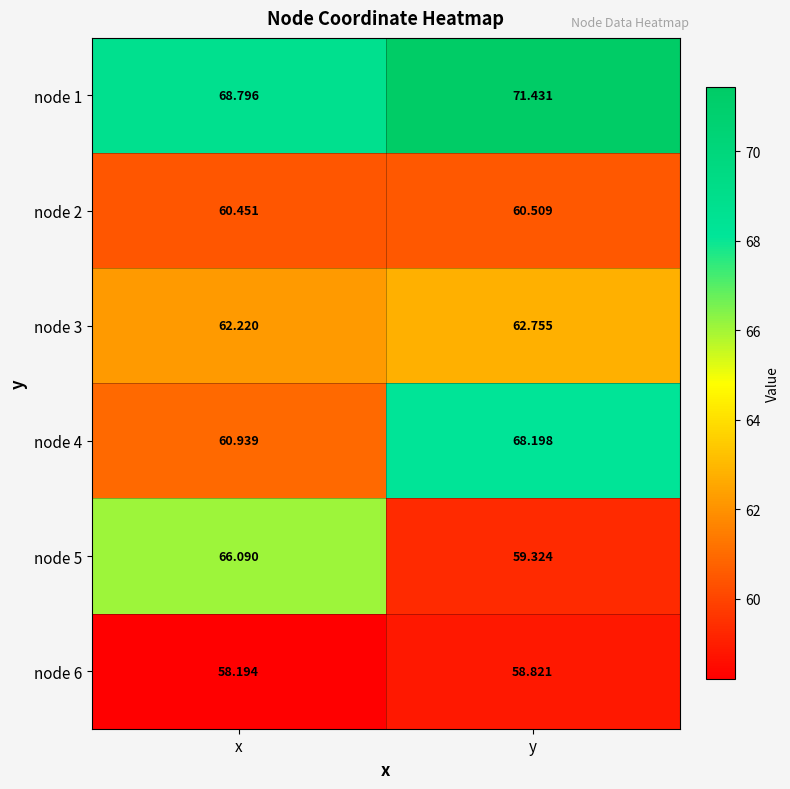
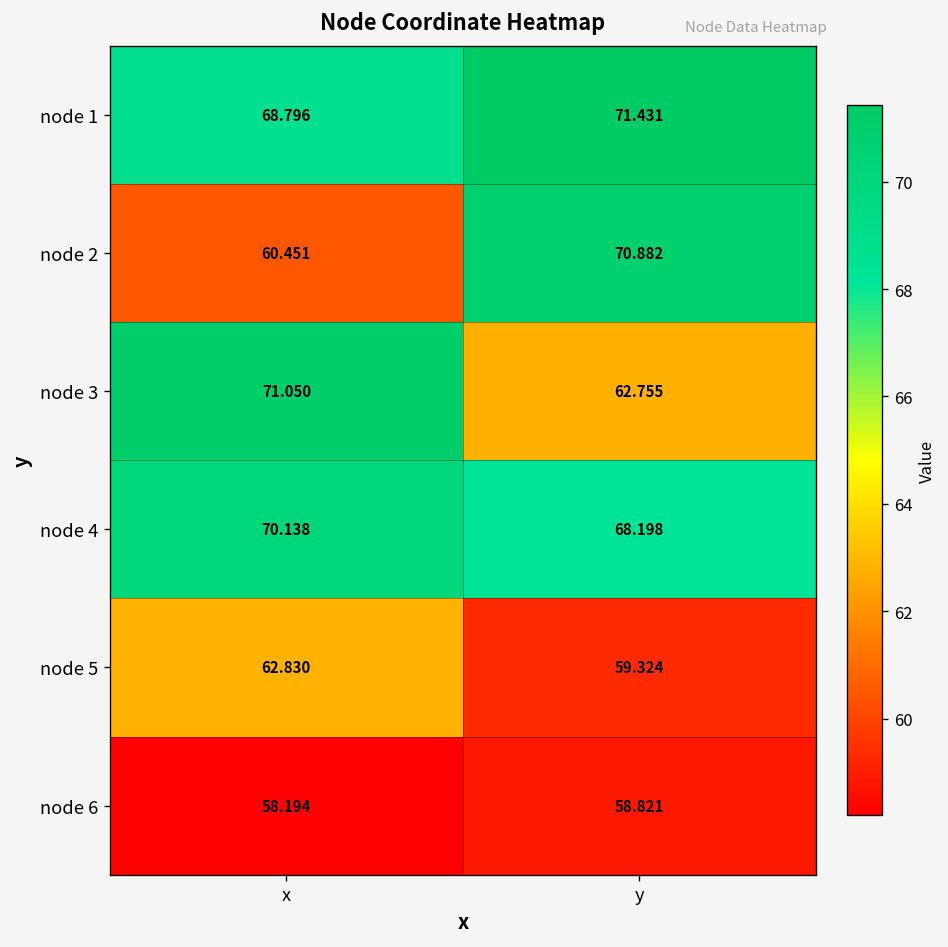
node 2, y: 60.509 -> 70.882
node 3, x: 62.220 -> 71.050
node 4, x: 60.939 -> 70.138
node 5, x: 66.090 -> 62.830
